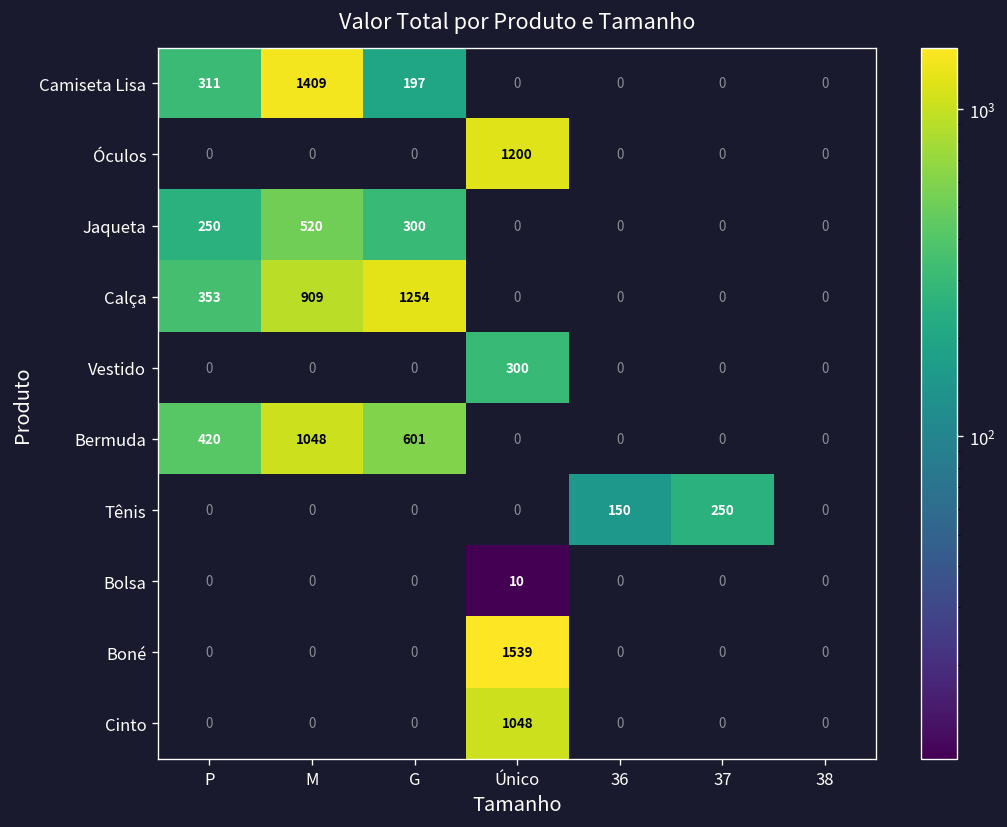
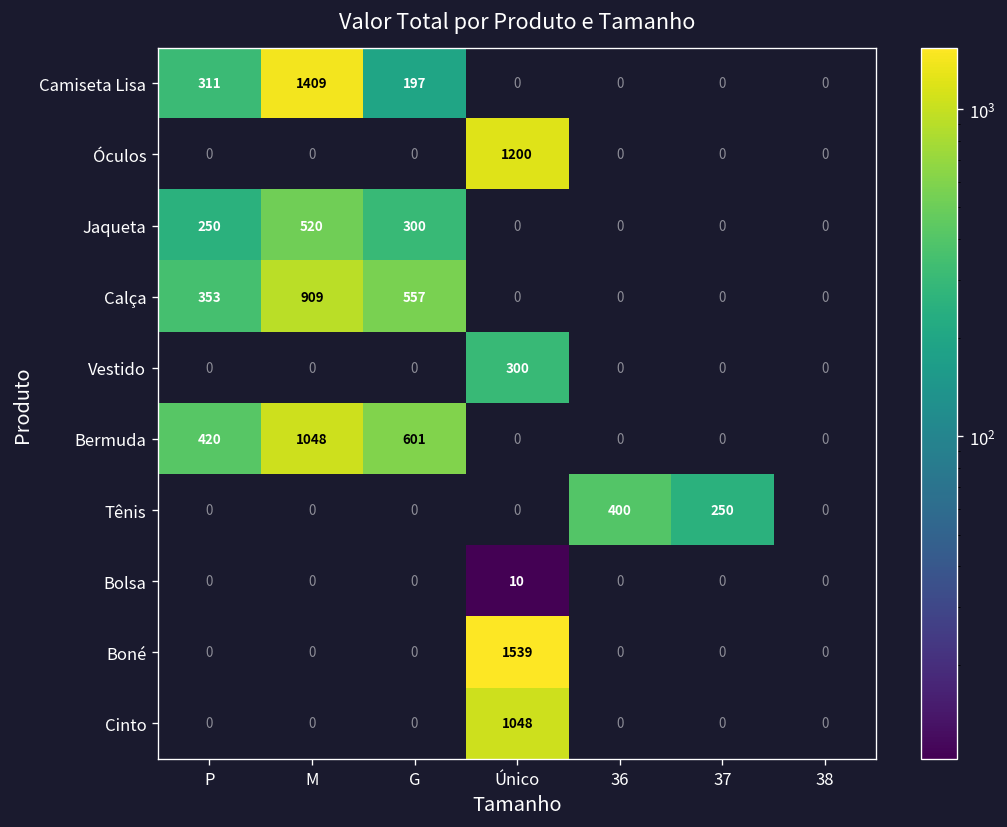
Calça, G: 1254 -> 557
Tênis, 36: 150 -> 400
